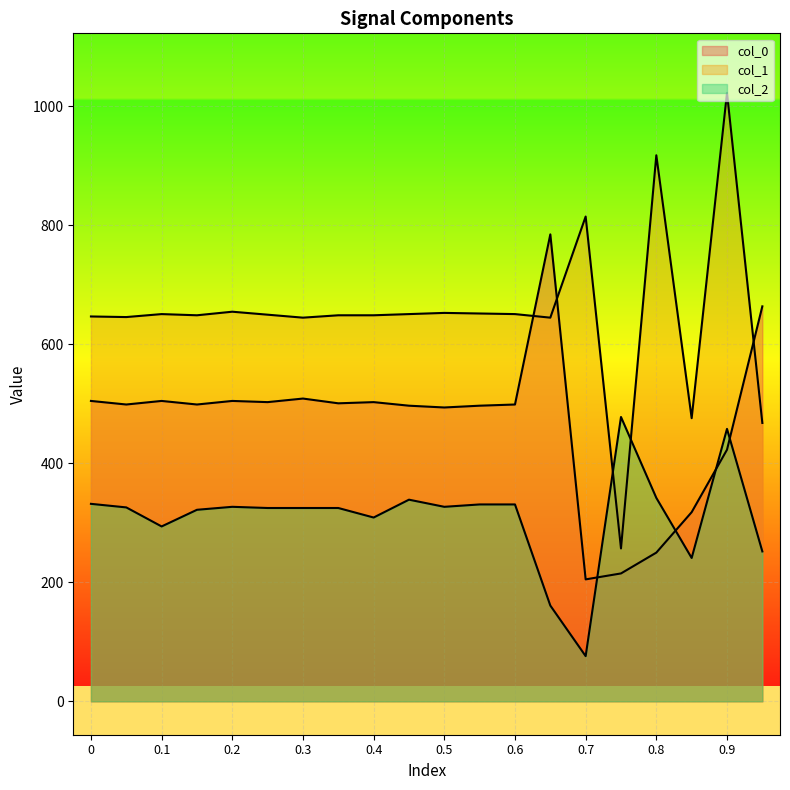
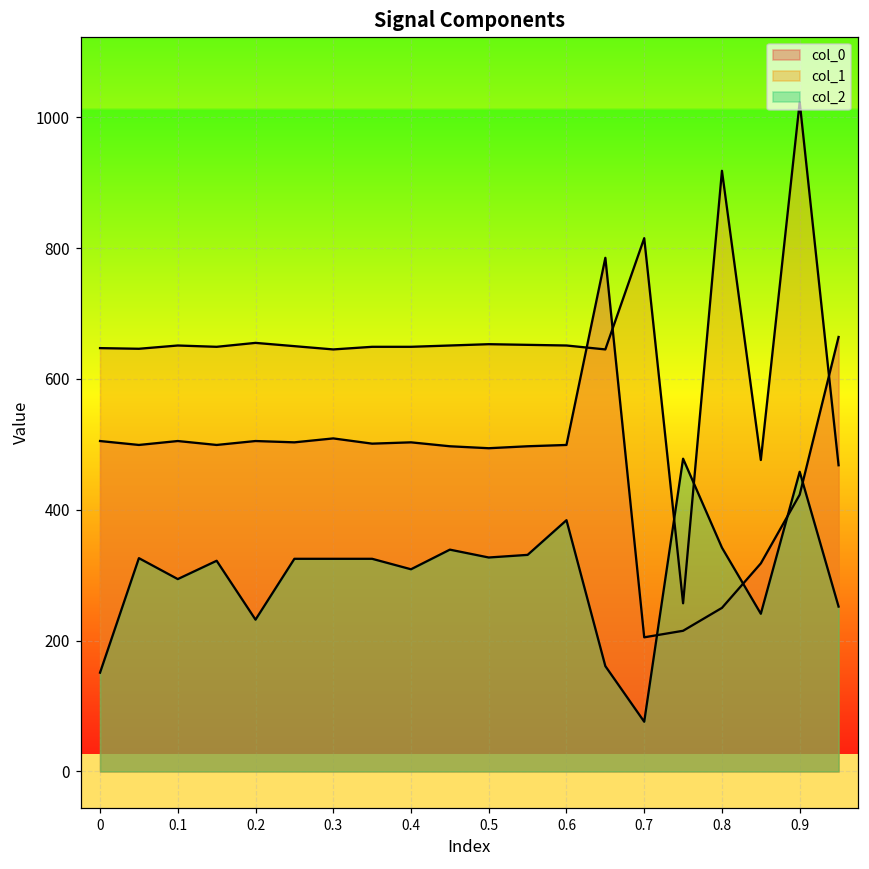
col_2, 0: 330 -> 150
col_2, 0.2: 330 -> 230
col_2, 0.6: 330 -> 380
